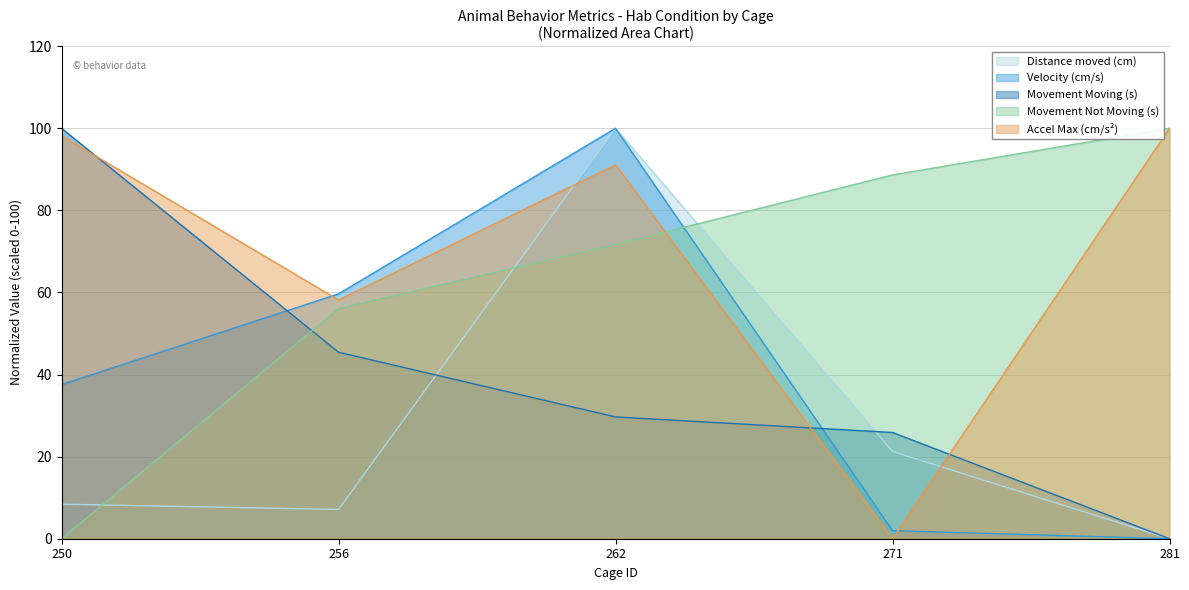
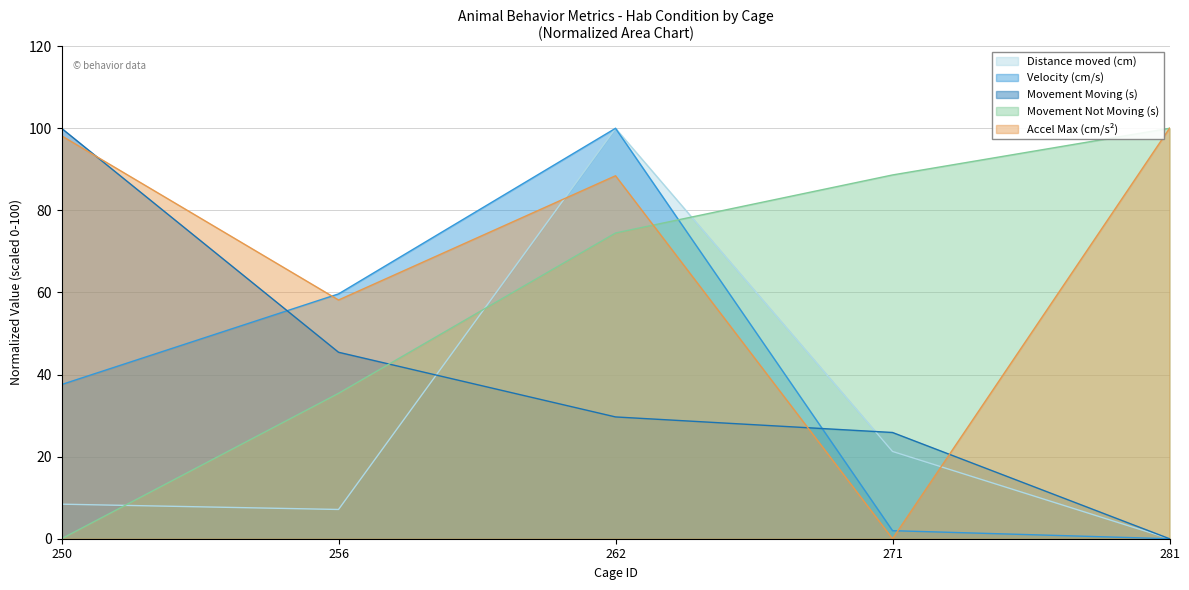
Movement Not Moving (s), 256: 56 -> 35
Movement Not Moving (s), 262: 72 -> 74
Accel Max (cm/s²), 262: 91 -> 88
